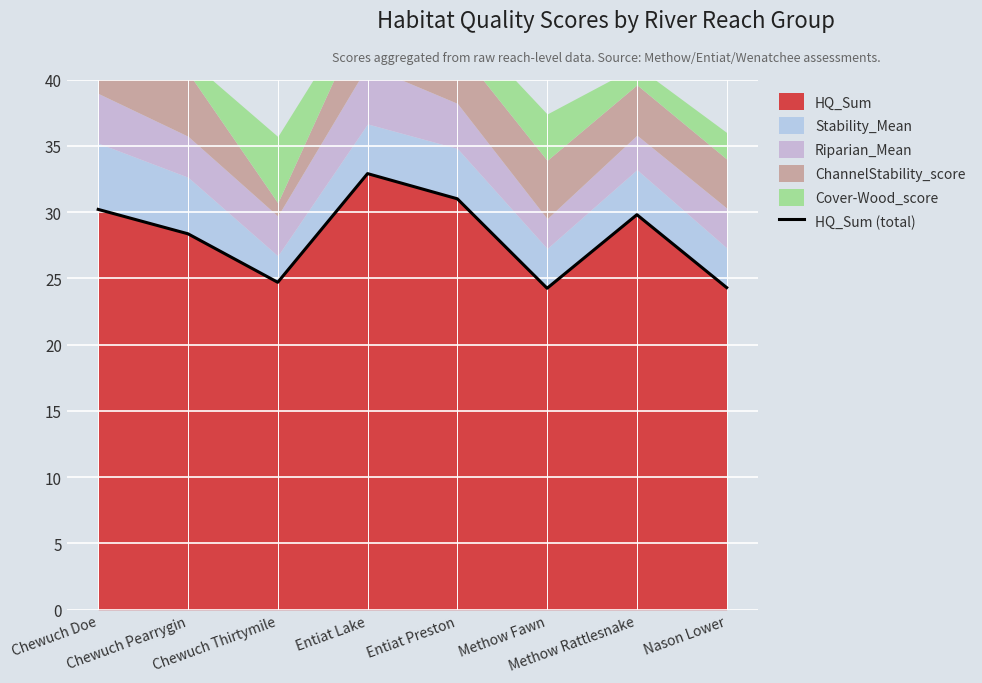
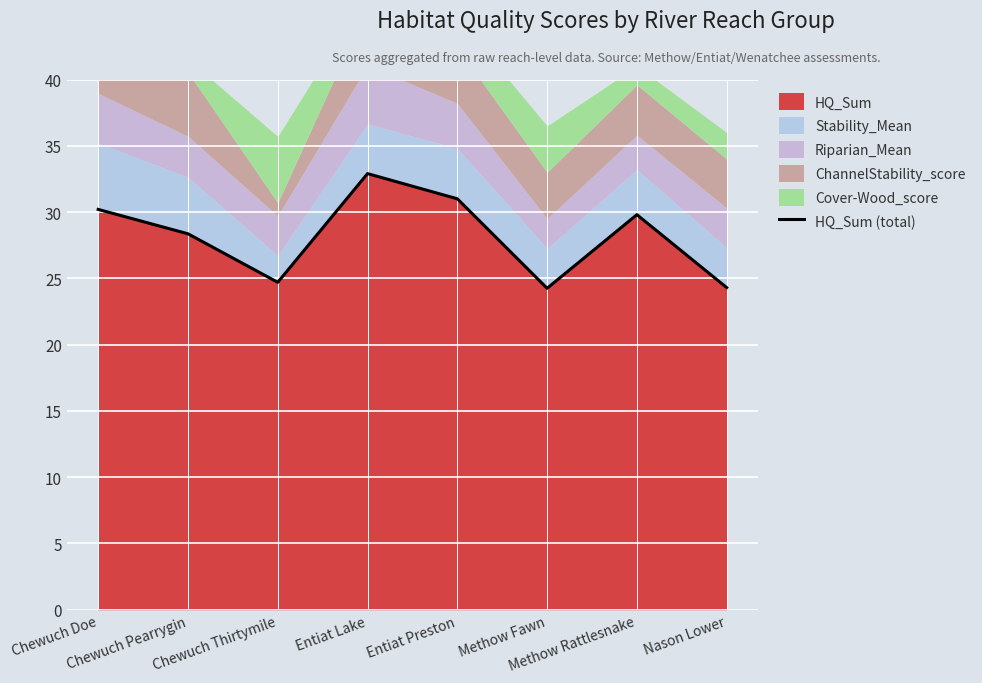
ChannelStability_score, Methow Fawn: 4.4 -> 3.5
